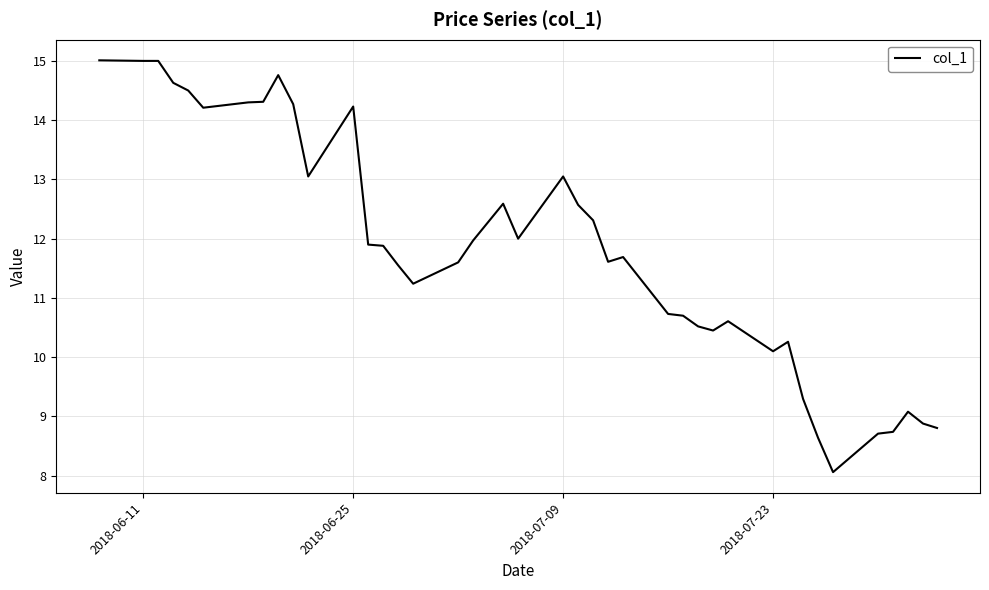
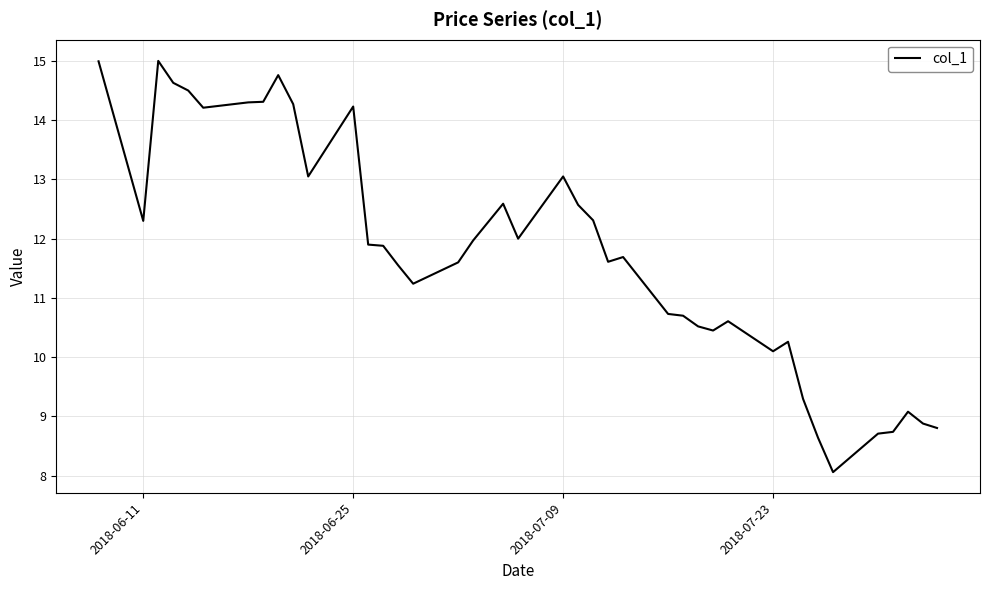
2018-06-11: 15.0 -> 12.3
